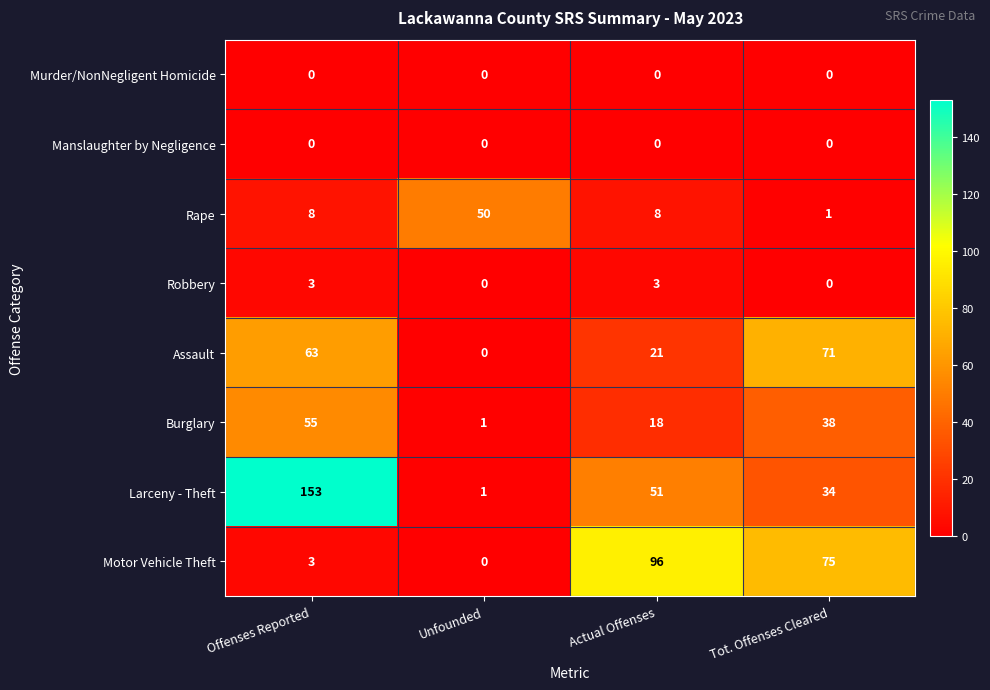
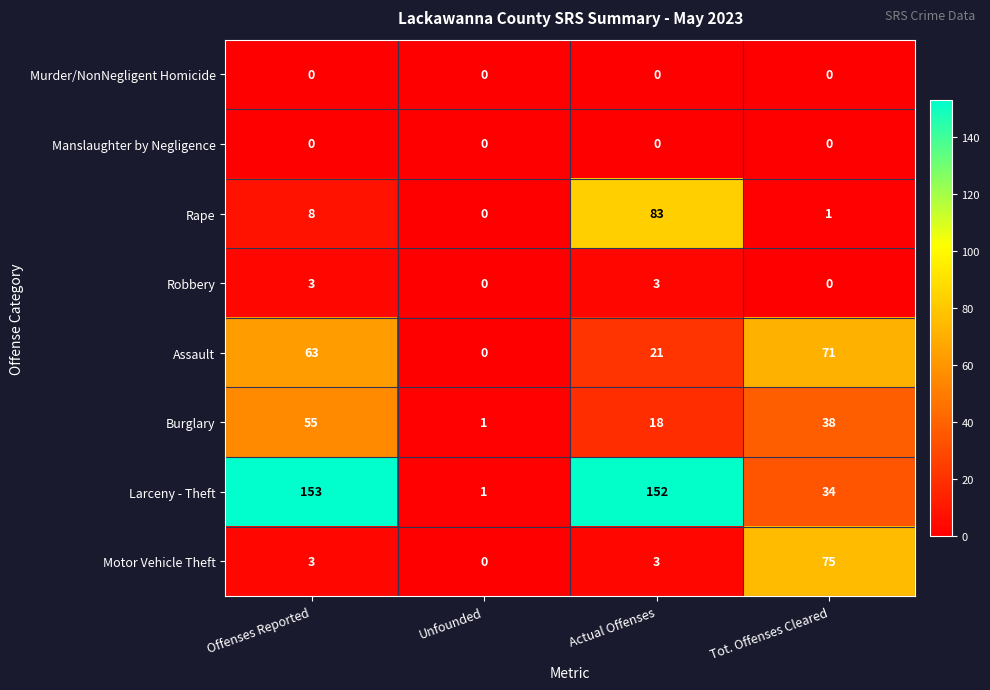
Rape, Unfounded: 50 -> 0
Rape, Actual Offenses: 8 -> 83
Larceny - Theft, Actual Offenses: 51 -> 152
Motor Vehicle Theft, Actual Offenses: 96 -> 3
